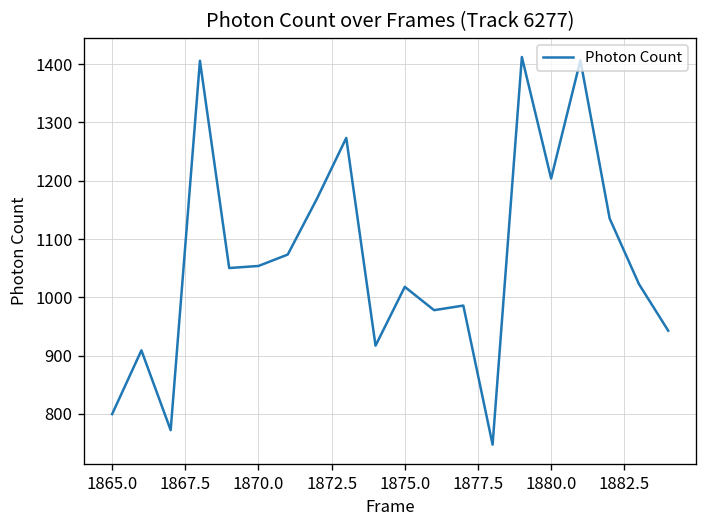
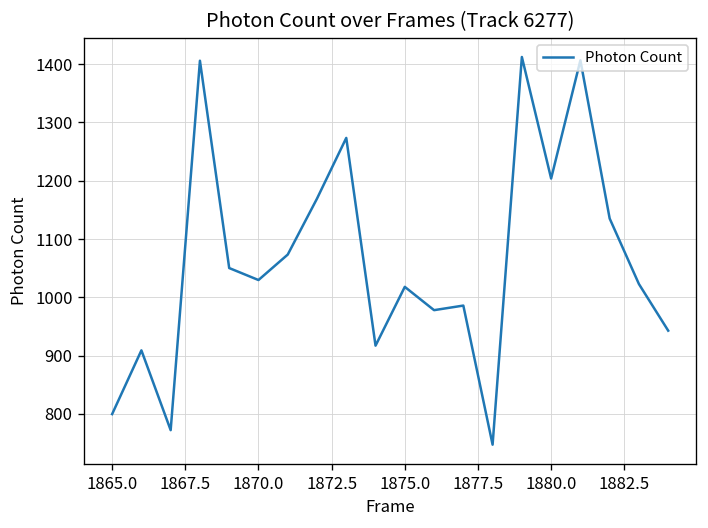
1870.0: 1050 -> 1030
